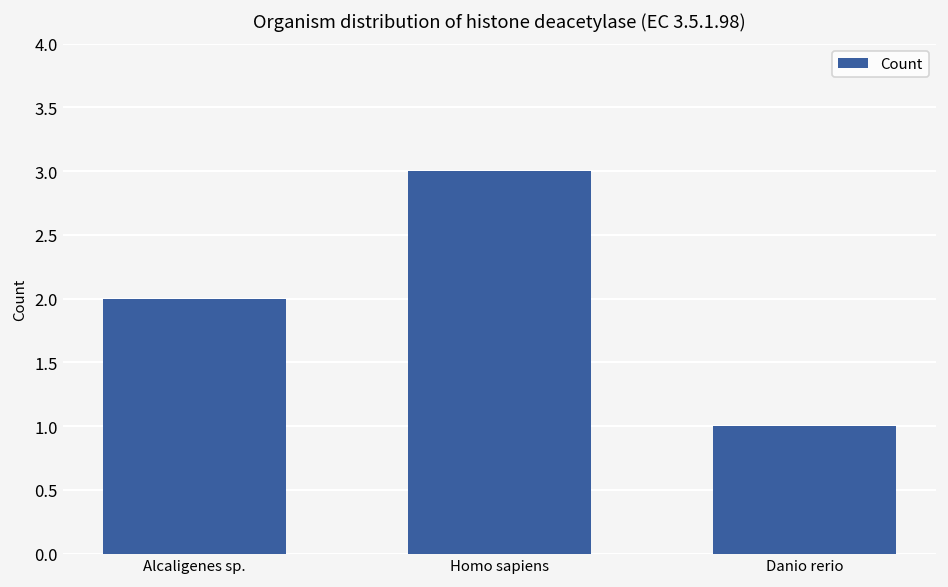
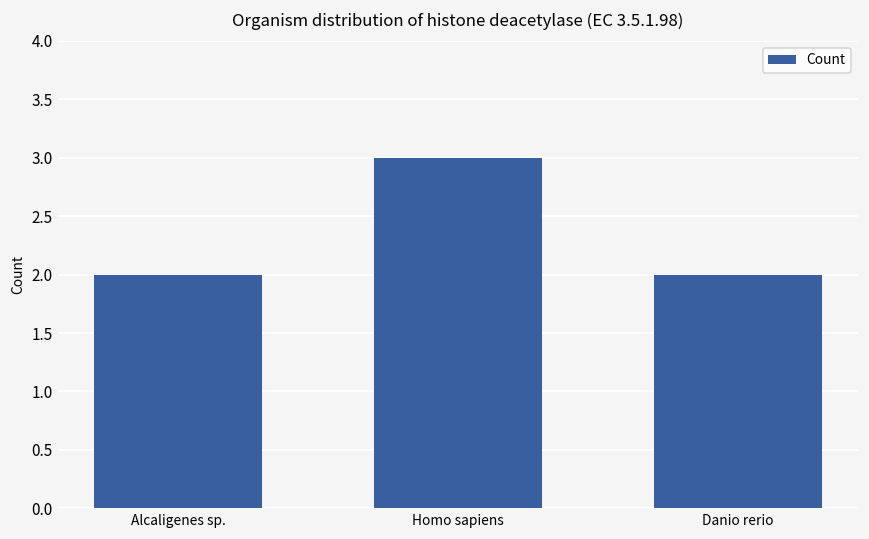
Danio rerio: 1 -> 2
